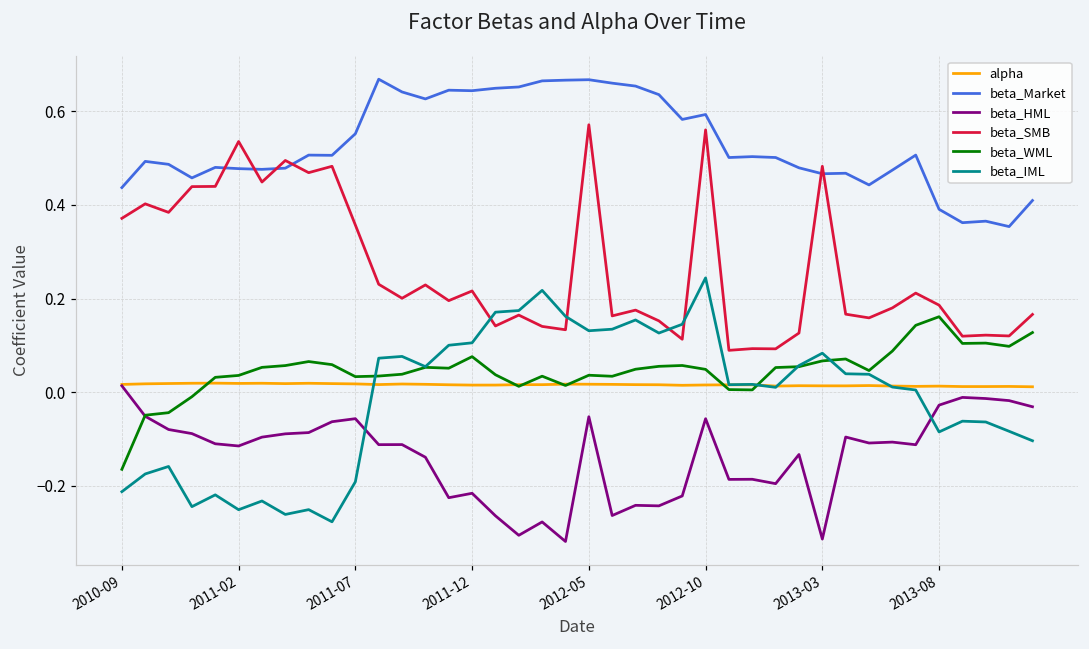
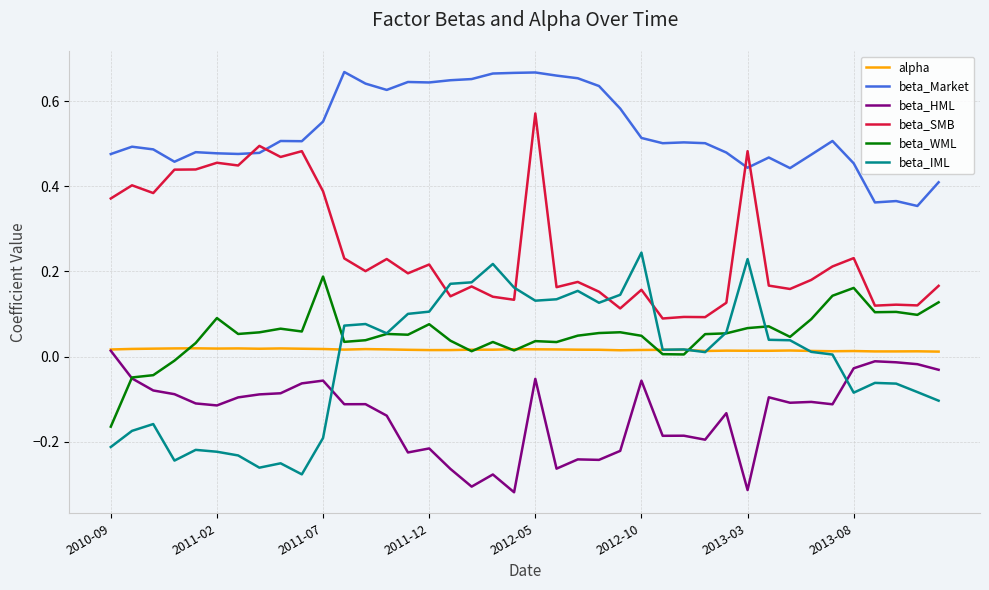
beta_Market, 2010-09: 0.44 -> 0.48
beta_SMB, 2011-02: 0.54 -> 0.46
beta_WML, 2011-02: 0.04 -> 0.09
beta_IML, 2011-02: -0.25 -> -0.22
beta_SMB, 2011-07: 0.36 -> 0.39
beta_WML, 2011-07: 0.03 -> 0.19
beta_Market, 2012-10: 0.59 -> 0.51
beta_SMB, 2012-10: 0.56 -> 0.16
beta_Market, 2013-03: 0.47 -> 0.44
beta_IML, 2013-03: 0.08 -> 0.23
beta_Market, 2013-08: 0.39 -> 0.45
beta_SMB, 2013-08: 0.19 -> 0.23
